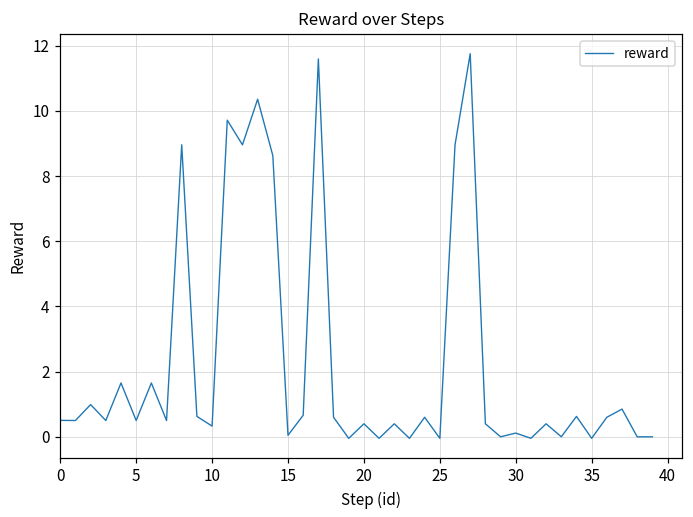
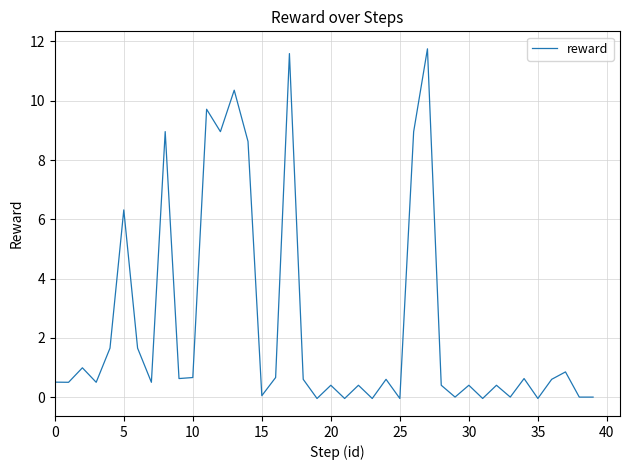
5: 0.5 -> 6.3
10: 0.3 -> 0.7
30: 0.1 -> 0.4
